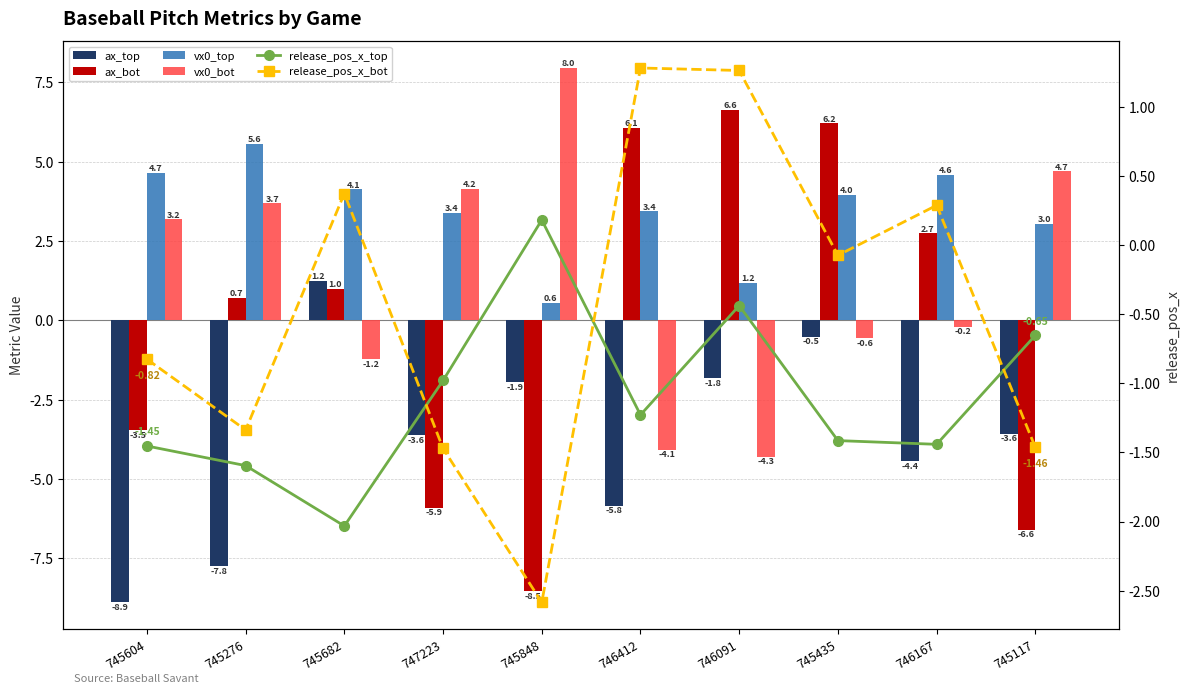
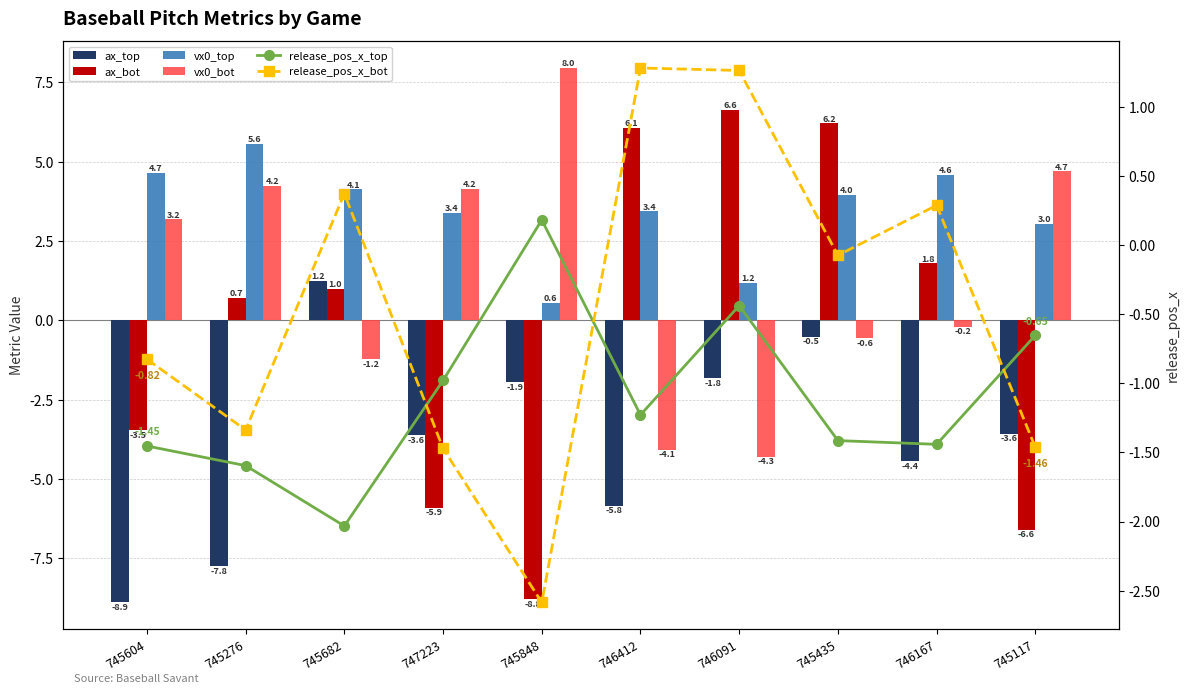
vx0_bot, 745276: 3.7 -> 4.2
ax_bot, 745848: -8.5 -> -8.8
ax_bot, 746167: 2.7 -> 1.8
